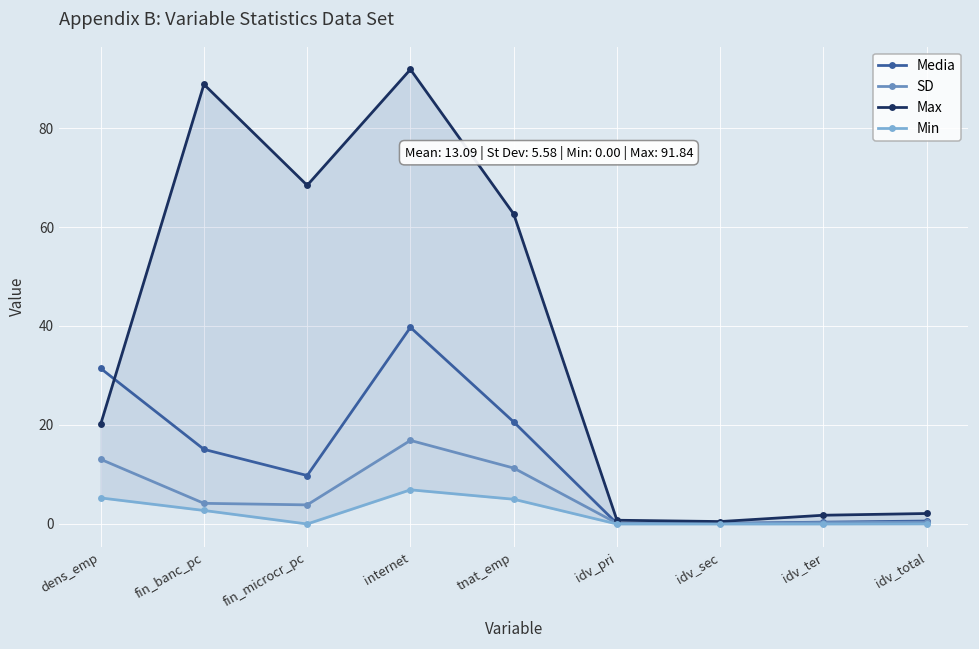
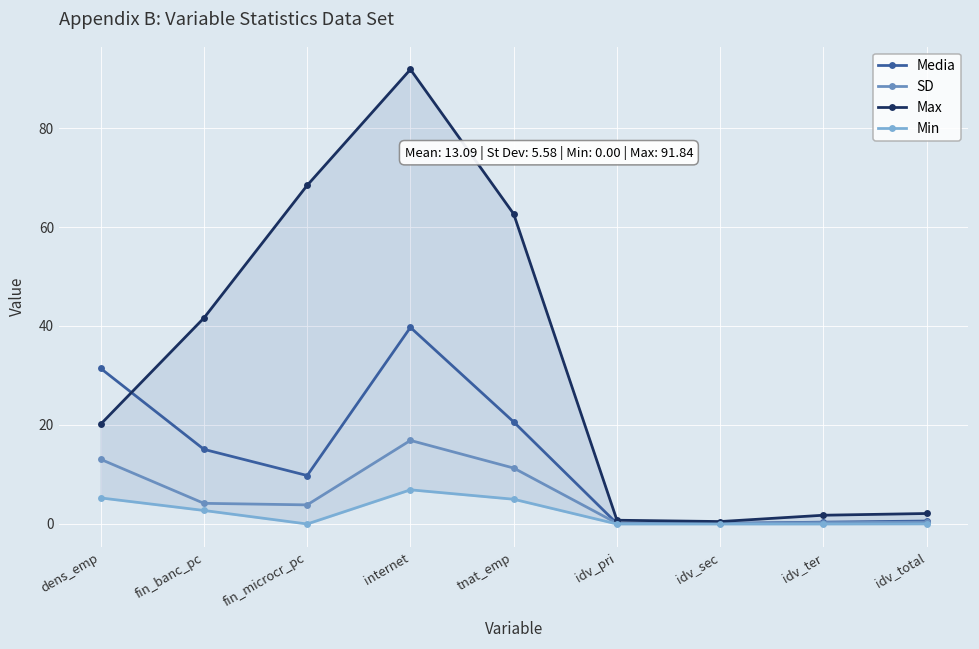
Max, fin_banc_pc: 89 -> 42
